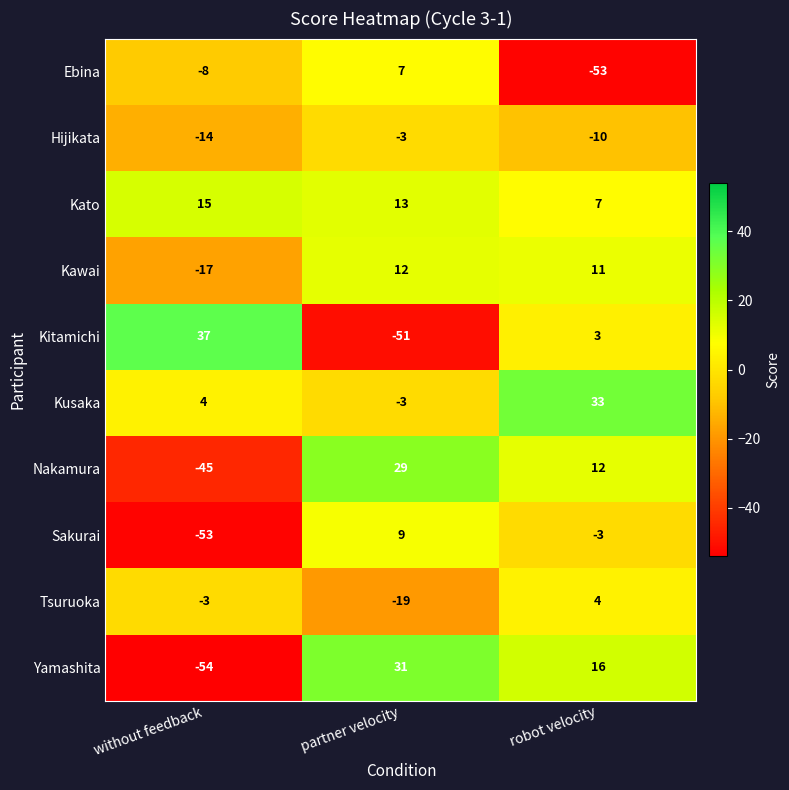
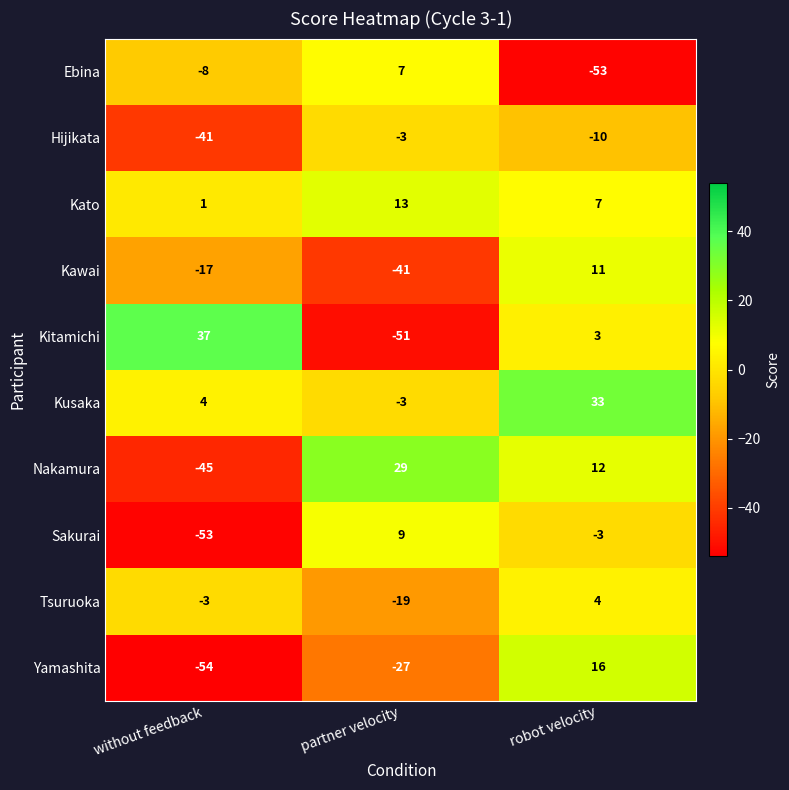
Hijikata, without feedback: -14 -> -41
Kato, without feedback: 15 -> 1
Kawai, partner velocity: 12 -> -41
Yamashita, partner velocity: 31 -> -27
